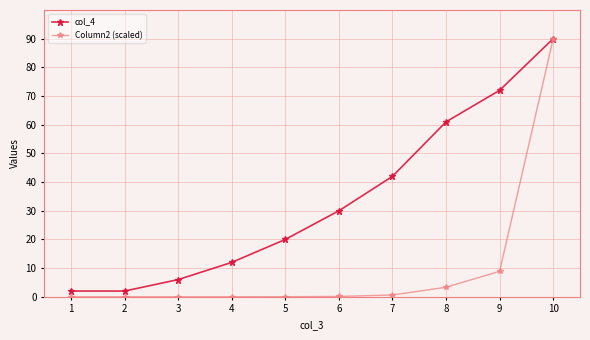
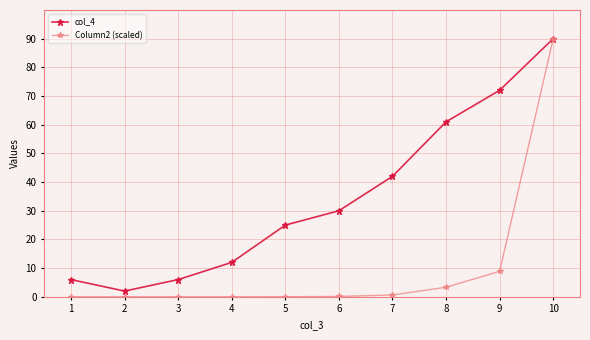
col_4, 1: 2 -> 6
col_4, 5: 20 -> 25
